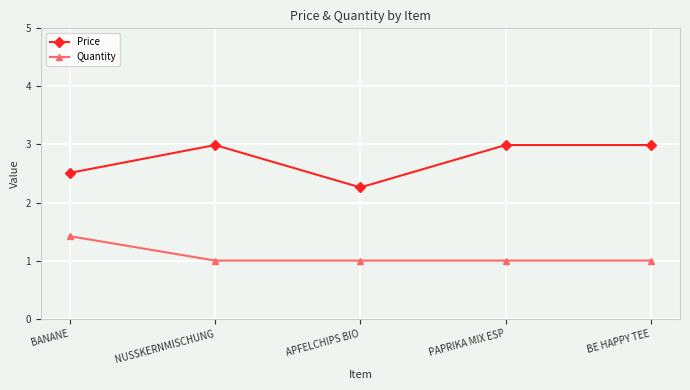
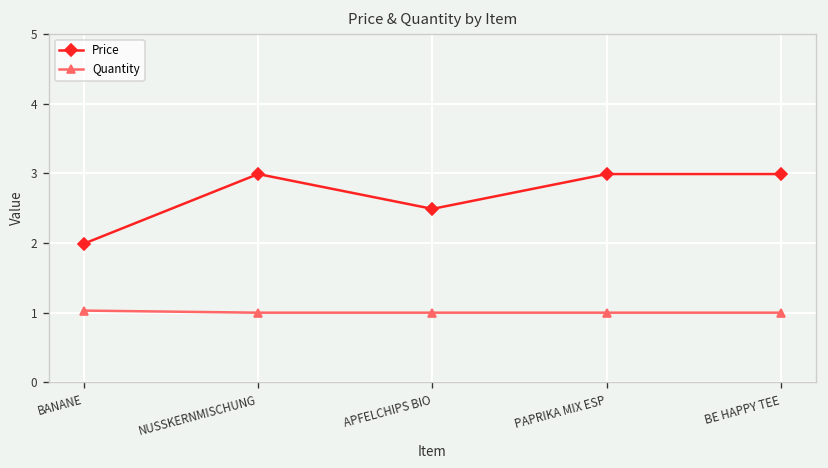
Price, BANANE: 2.5 -> 2.0
Quantity, BANANE: 1.4 -> 1.0
Price, APFELCHIPS BIO: 2.3 -> 2.5
